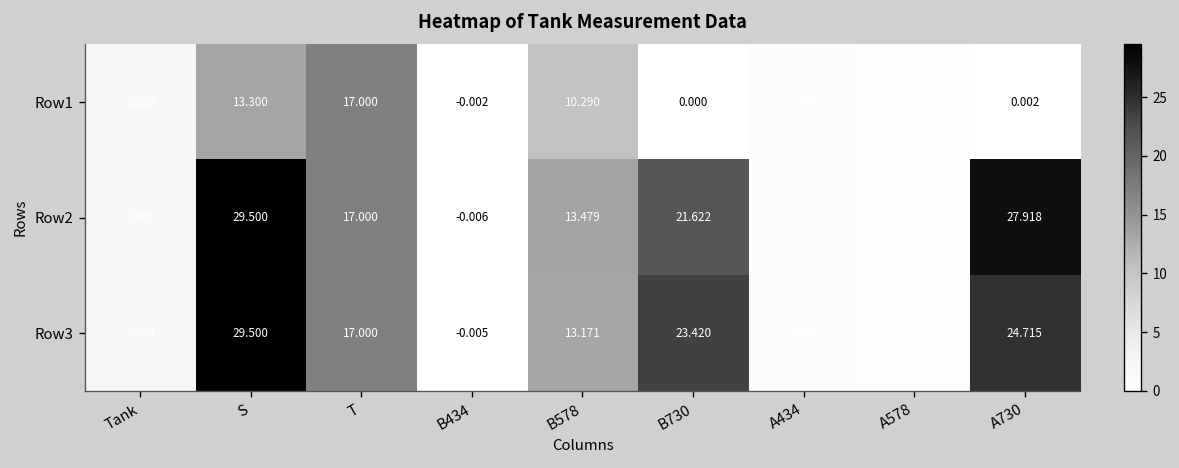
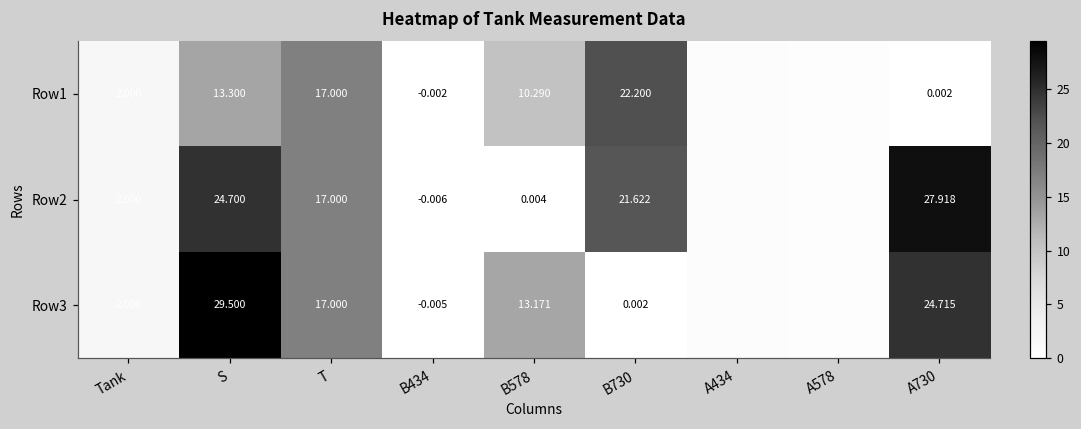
Row1, B730: 0.000 -> 22.200
Row2, S: 29.500 -> 24.700
Row2, B578: 13.479 -> 0.004
Row3, B730: 23.420 -> 0.002
